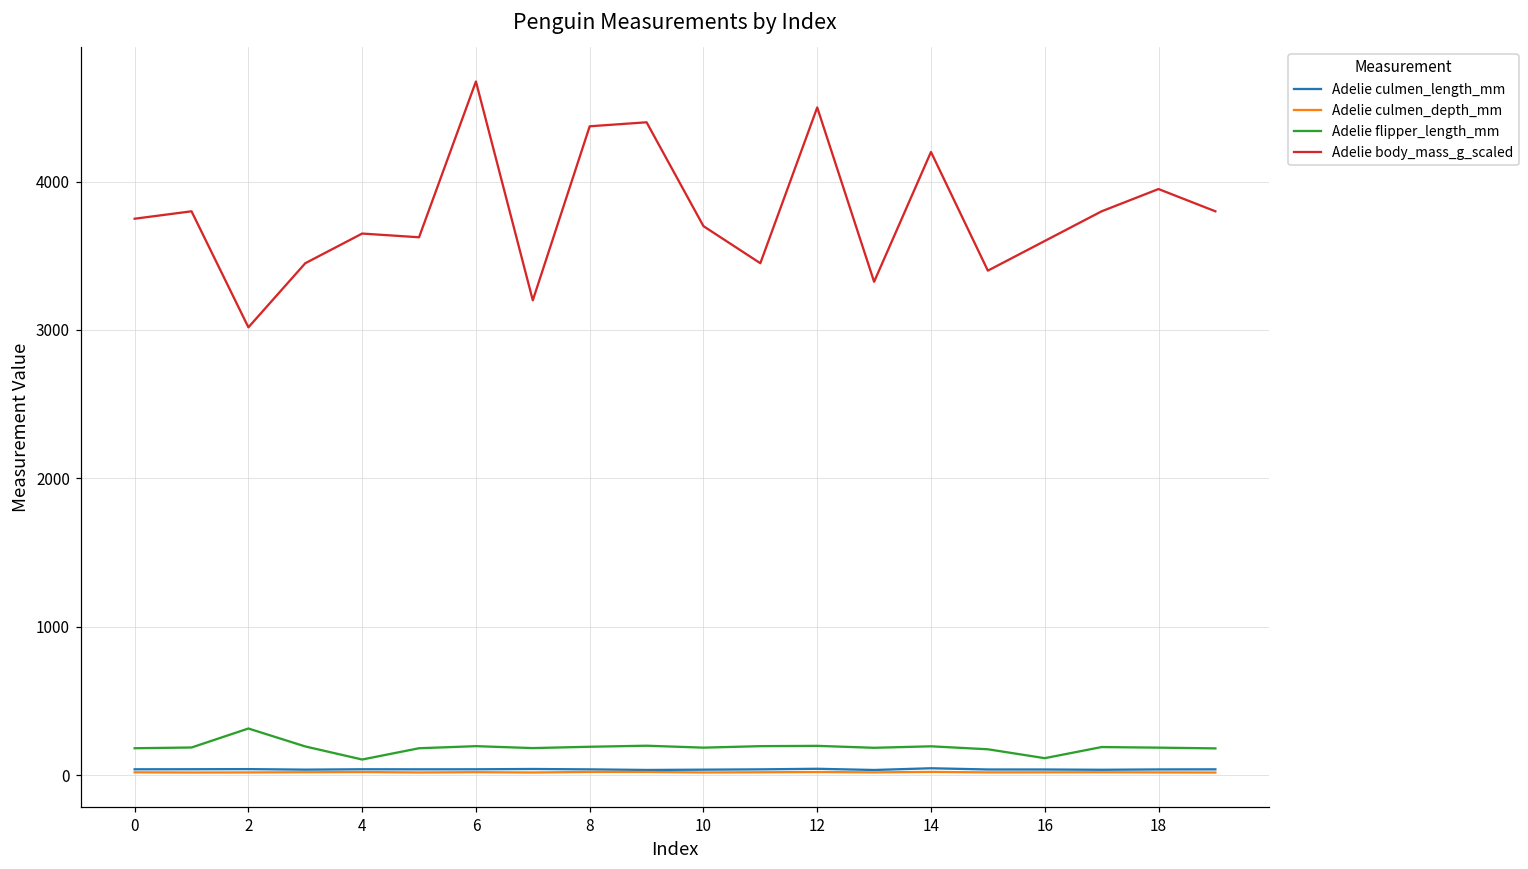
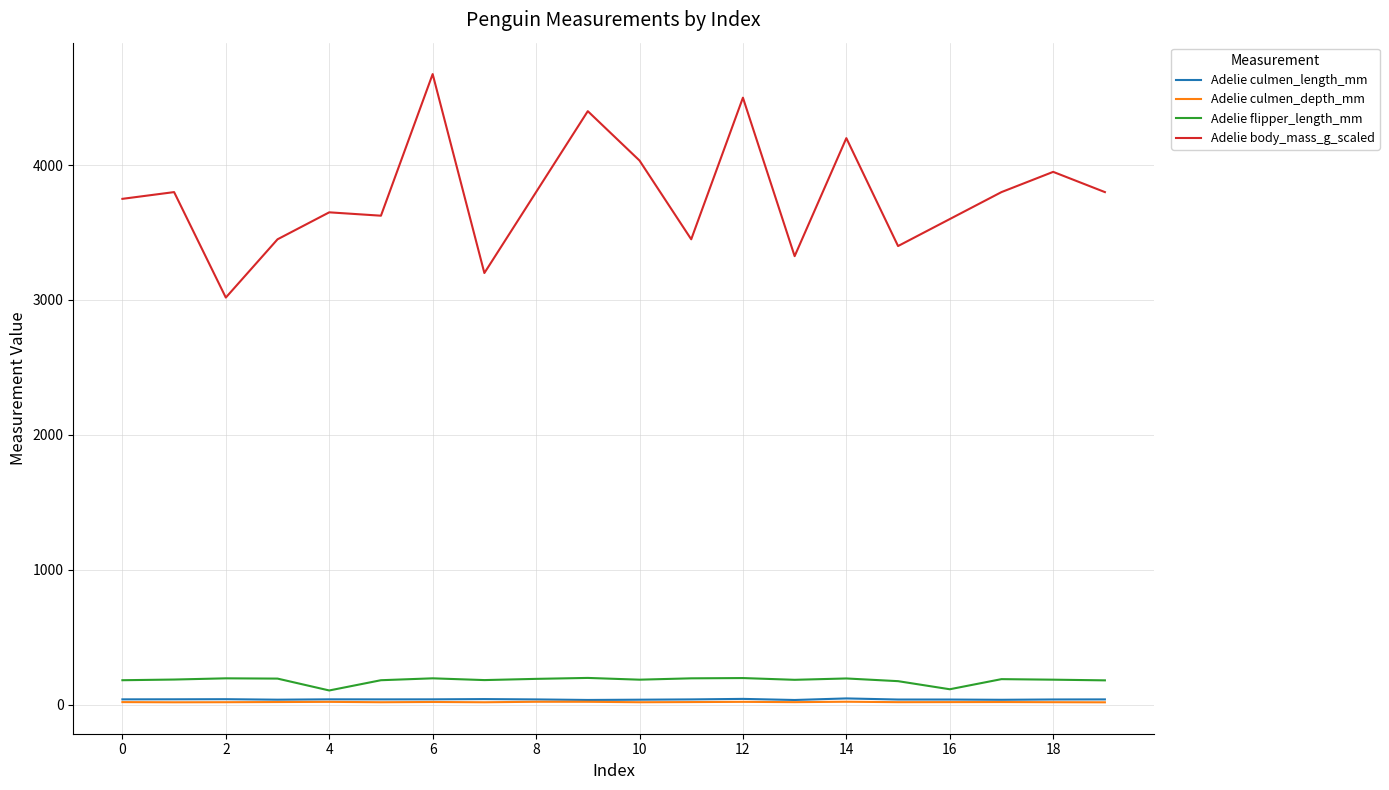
Adelie flipper_length_mm, 2: 310 -> 200
Adelie body_mass_g_scaled, 8: 4370 -> 3800
Adelie body_mass_g_scaled, 10: 3700 -> 4030
